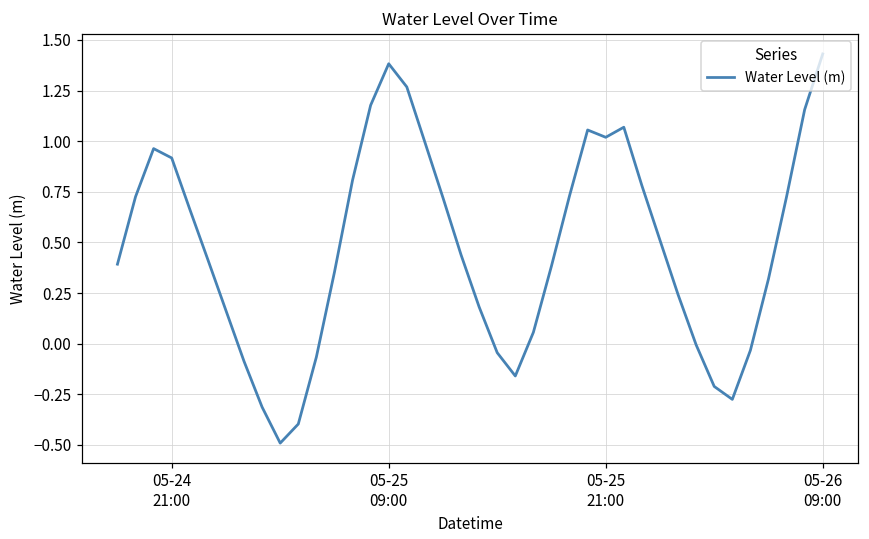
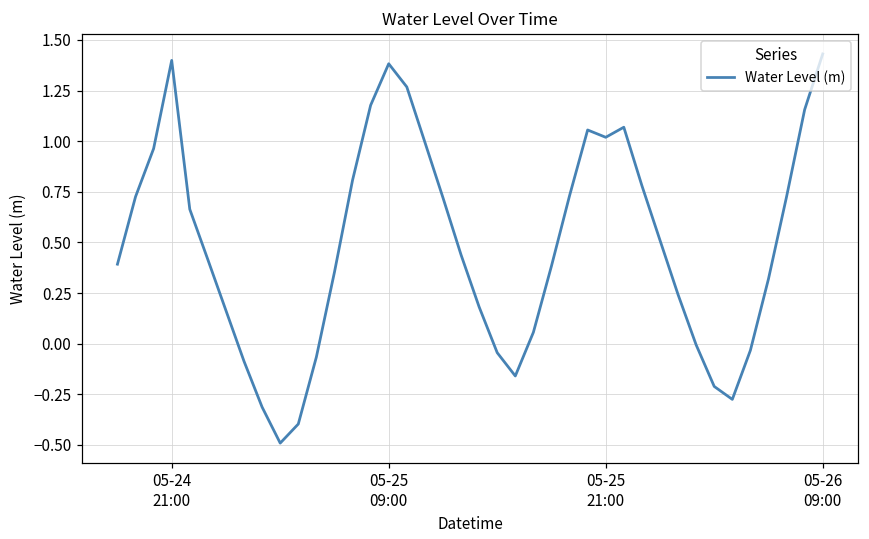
05-24 21:00: 0.92 -> 1.40
